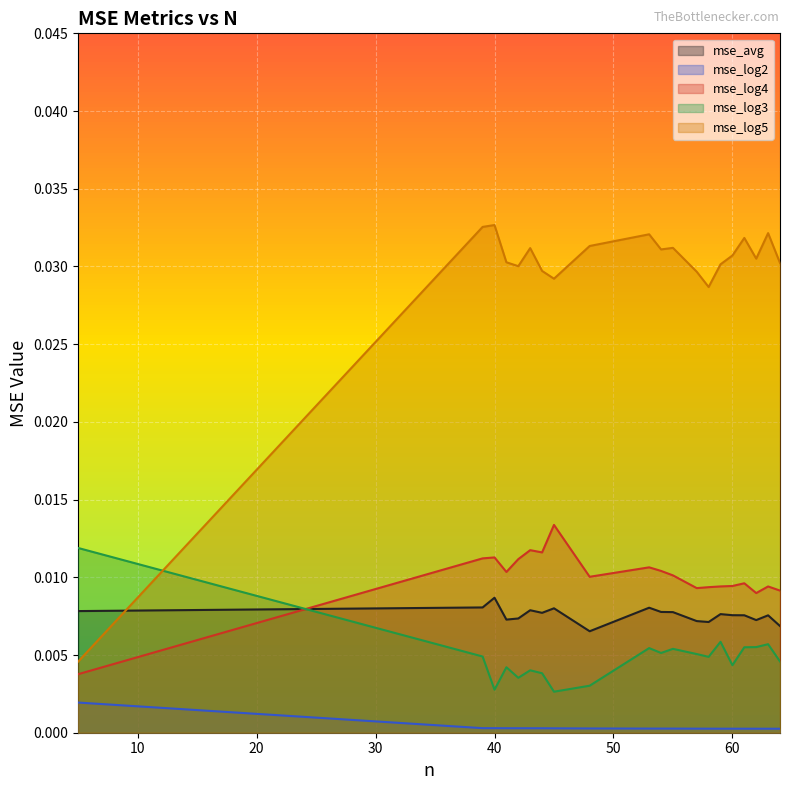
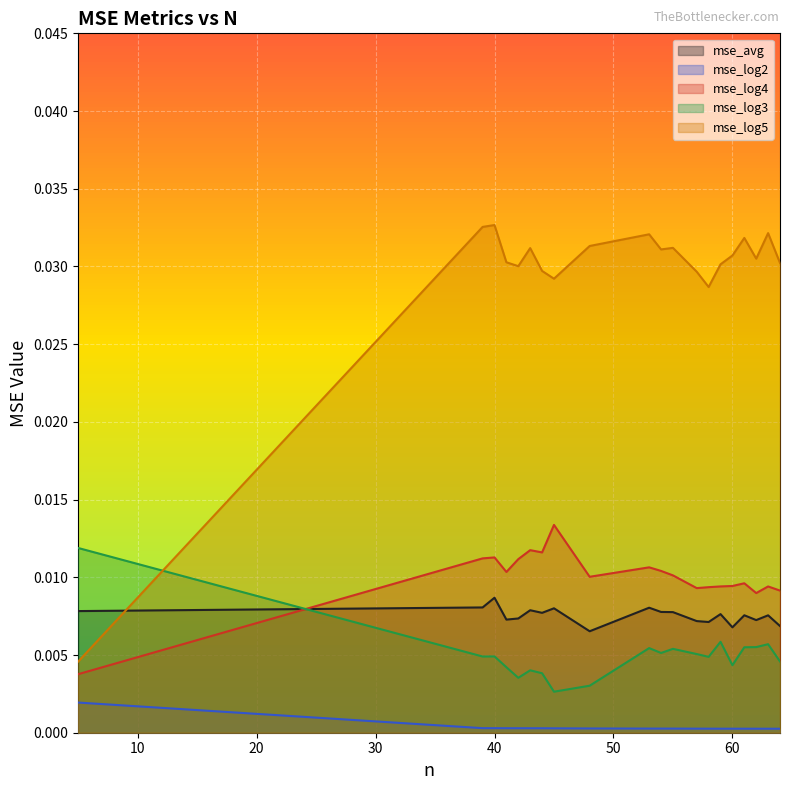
mse_log3, 40: 0.0028 -> 0.0049
mse_avg, 60: 0.0076 -> 0.0068
